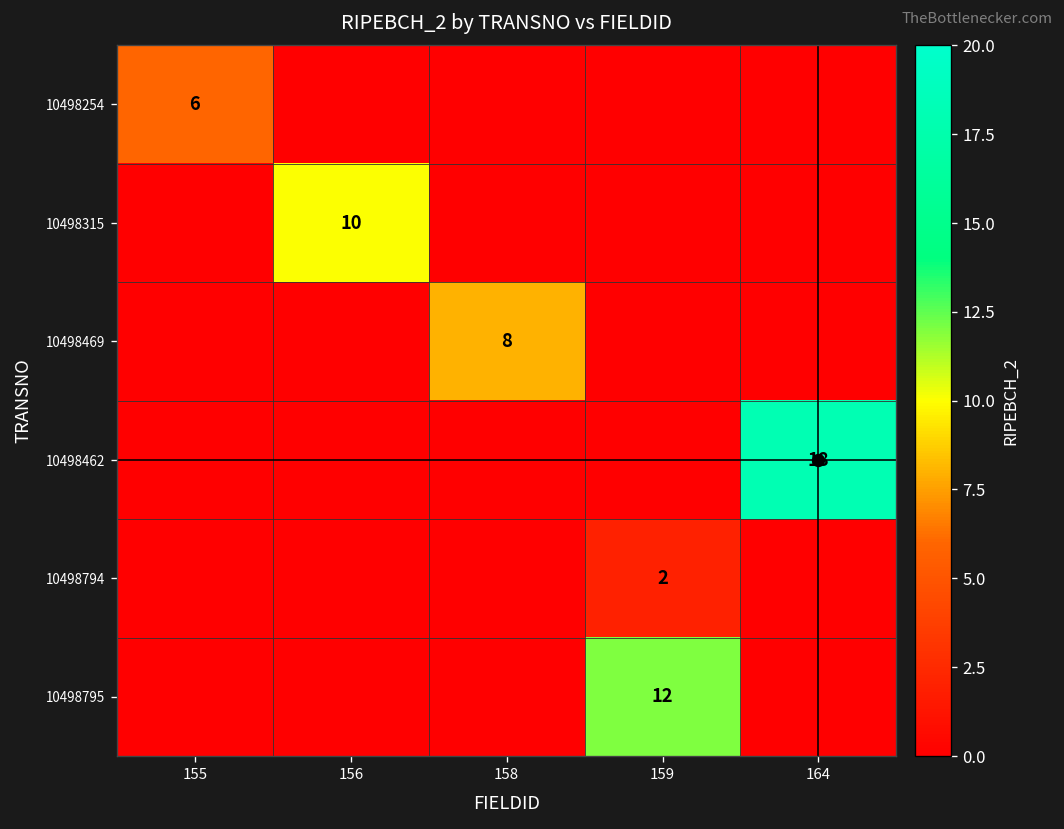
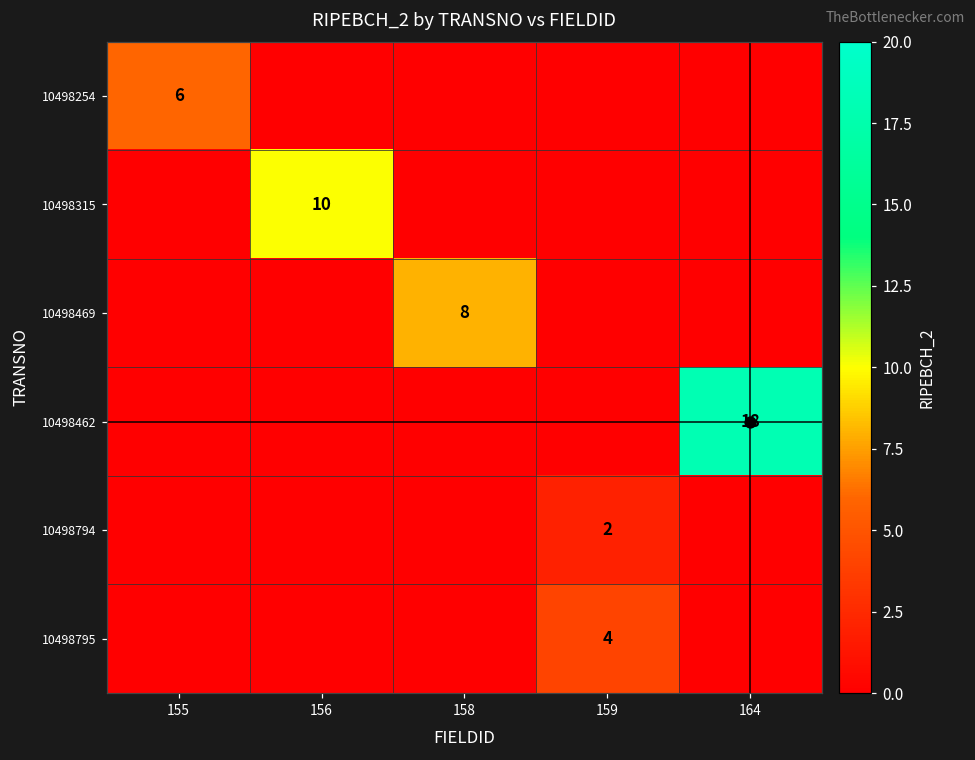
10498795, 159: 12 -> 4
